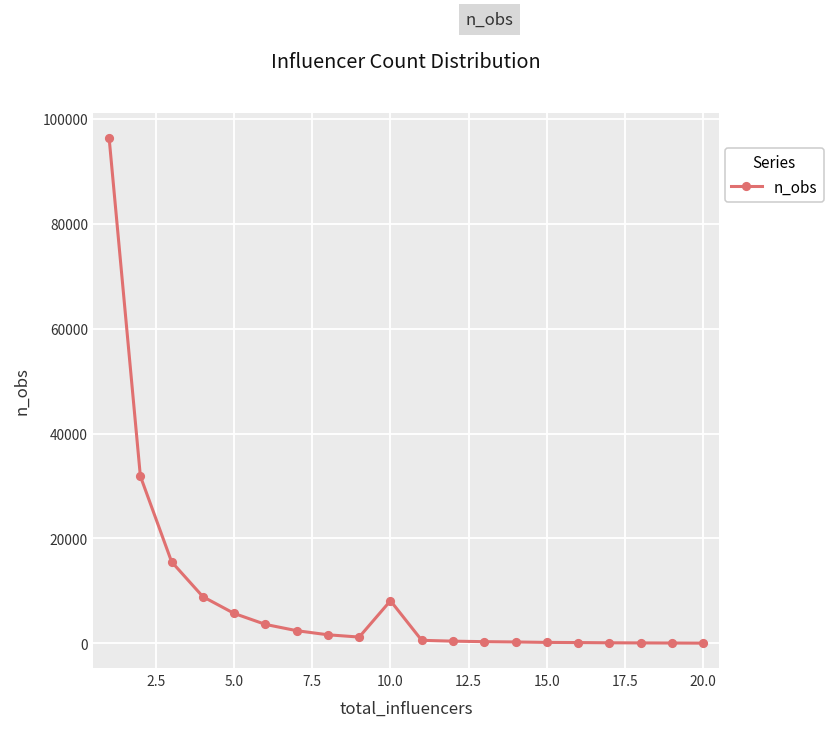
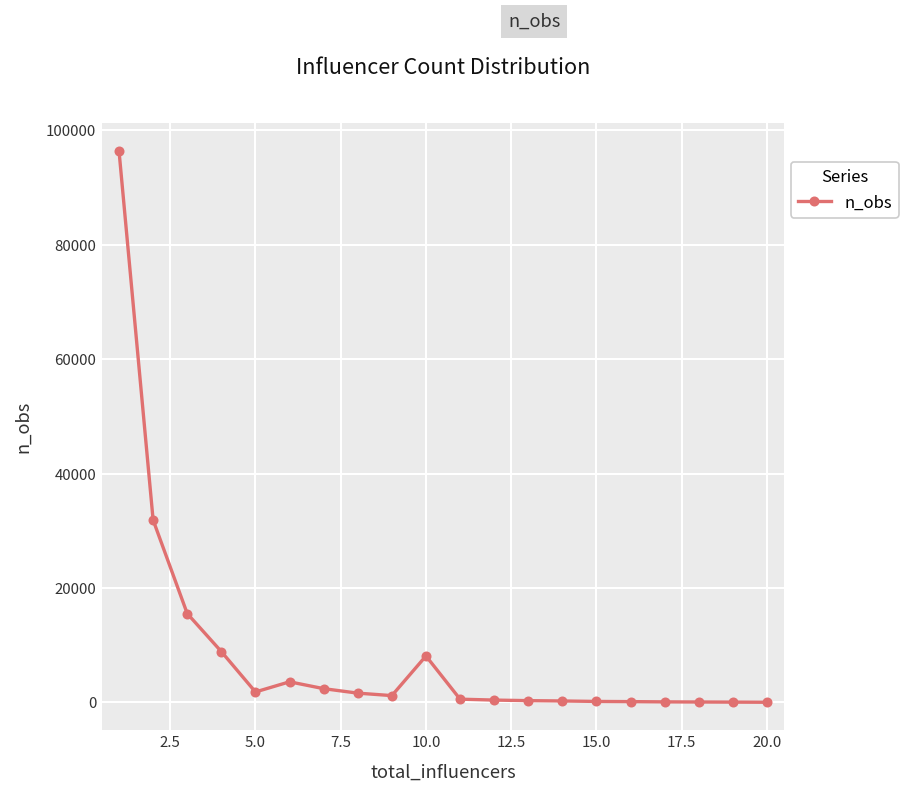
5.0: 6000 -> 2000
